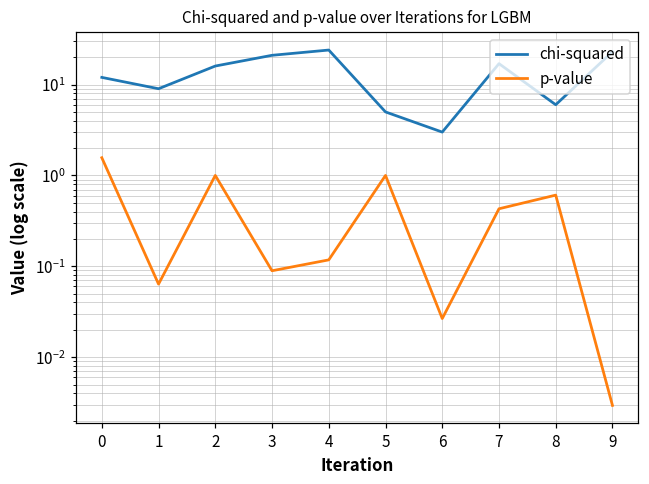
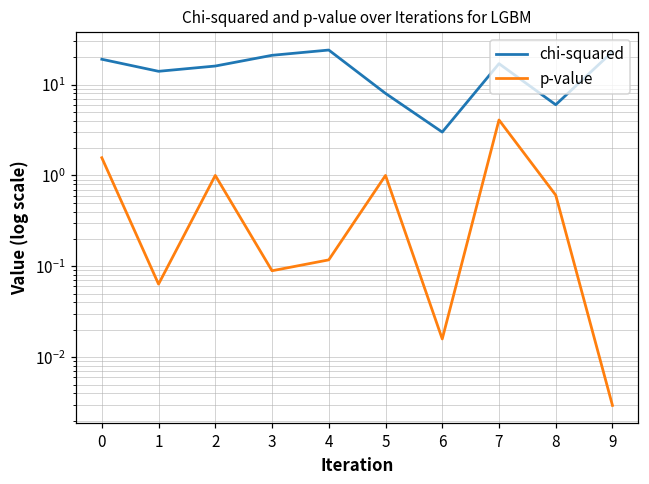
chi-squared, 0: 12 -> 19
chi-squared, 1: 9 -> 14
chi-squared, 5: 5 -> 8
p-value, 6: 0.027 -> 0.016
p-value, 7: 0.4 -> 4
